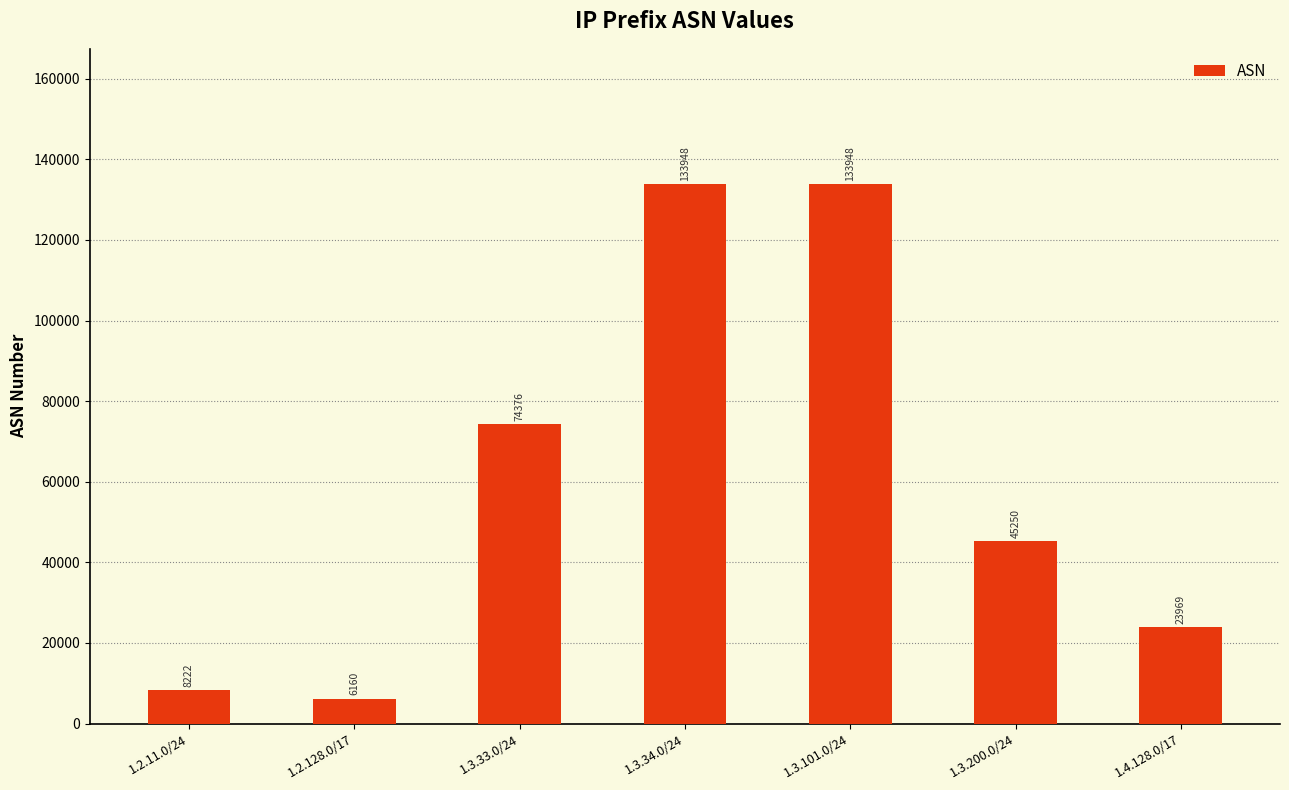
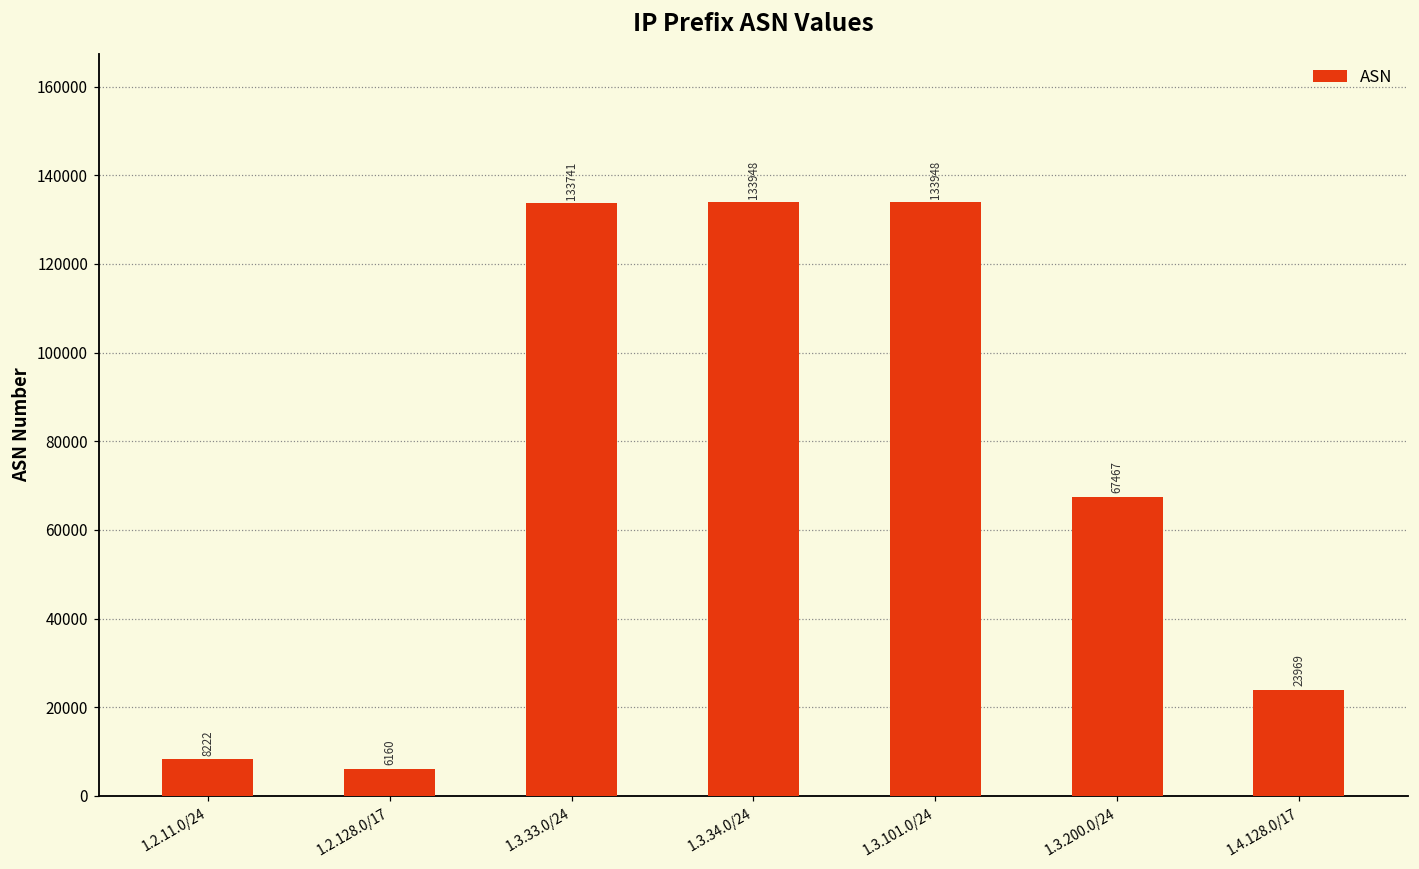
1.3.33.0/24: 74376 -> 133741
1.3.200.0/24: 45250 -> 67467
